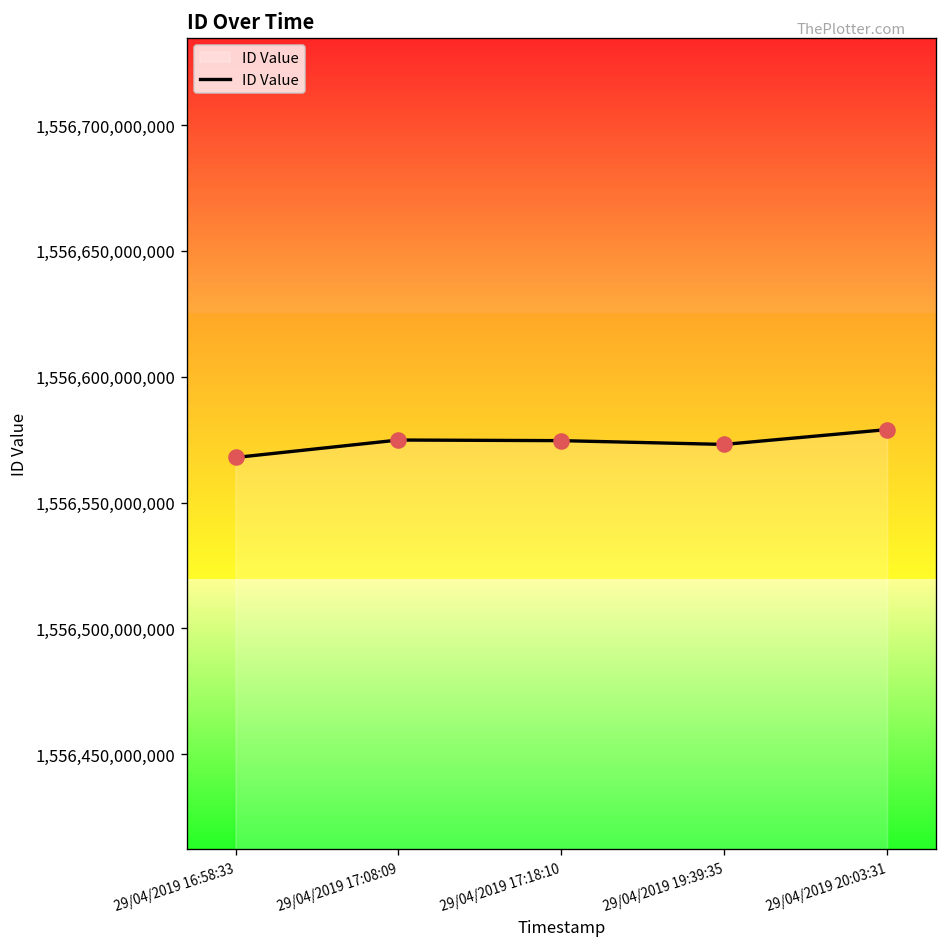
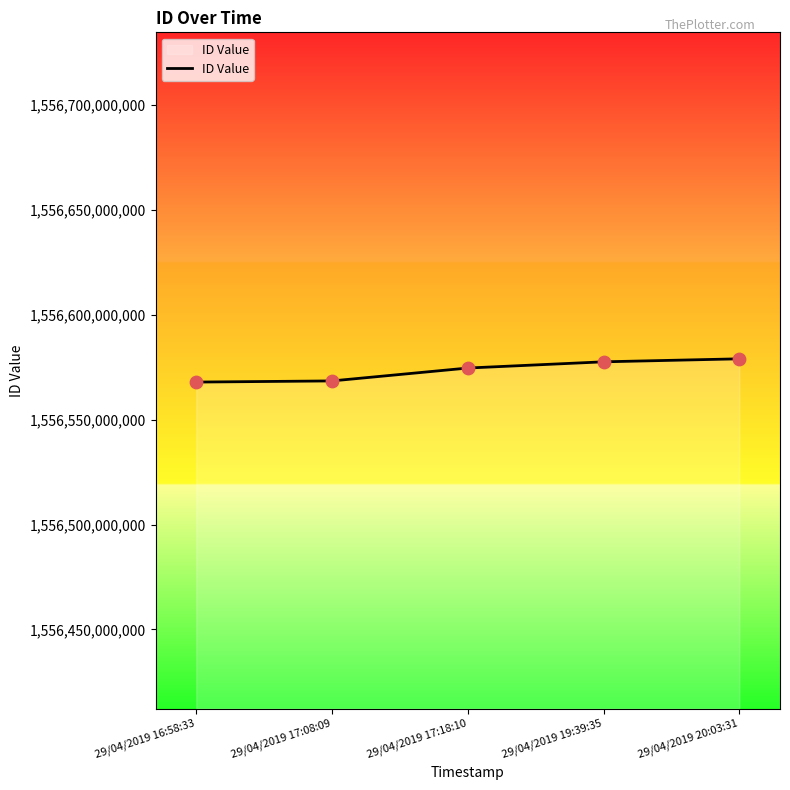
29/04/2019 17:08:09: 1,556,575,000,000 -> 1,556,568,000,000
29/04/2019 19:39:35: 1,556,573,000,000 -> 1,556,578,000,000
